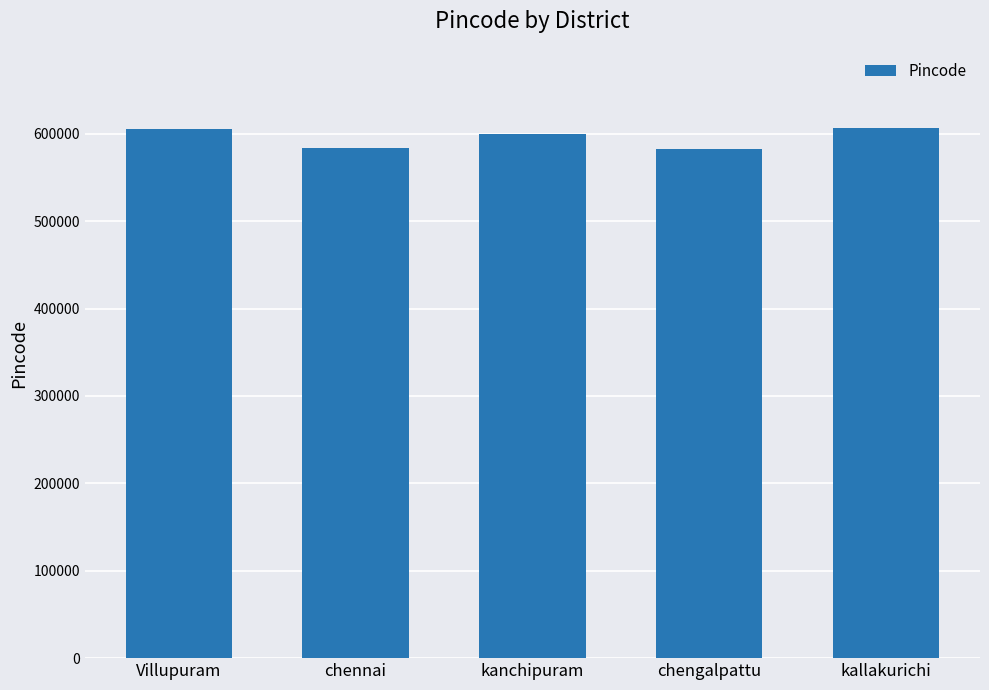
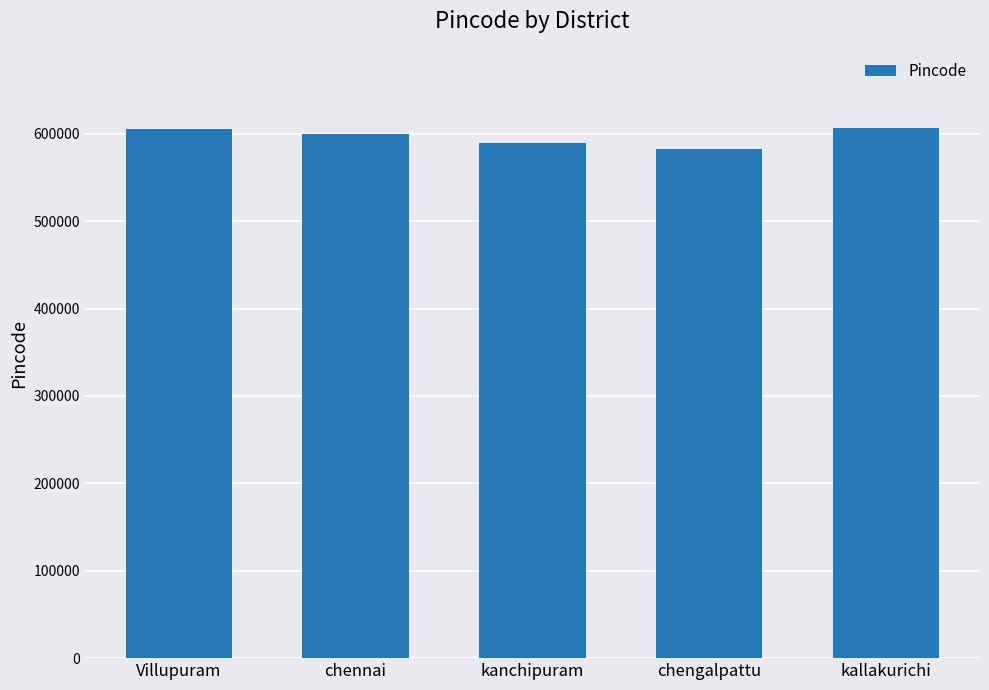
chennai: 580000 -> 600000
kanchipuram: 600000 -> 590000
